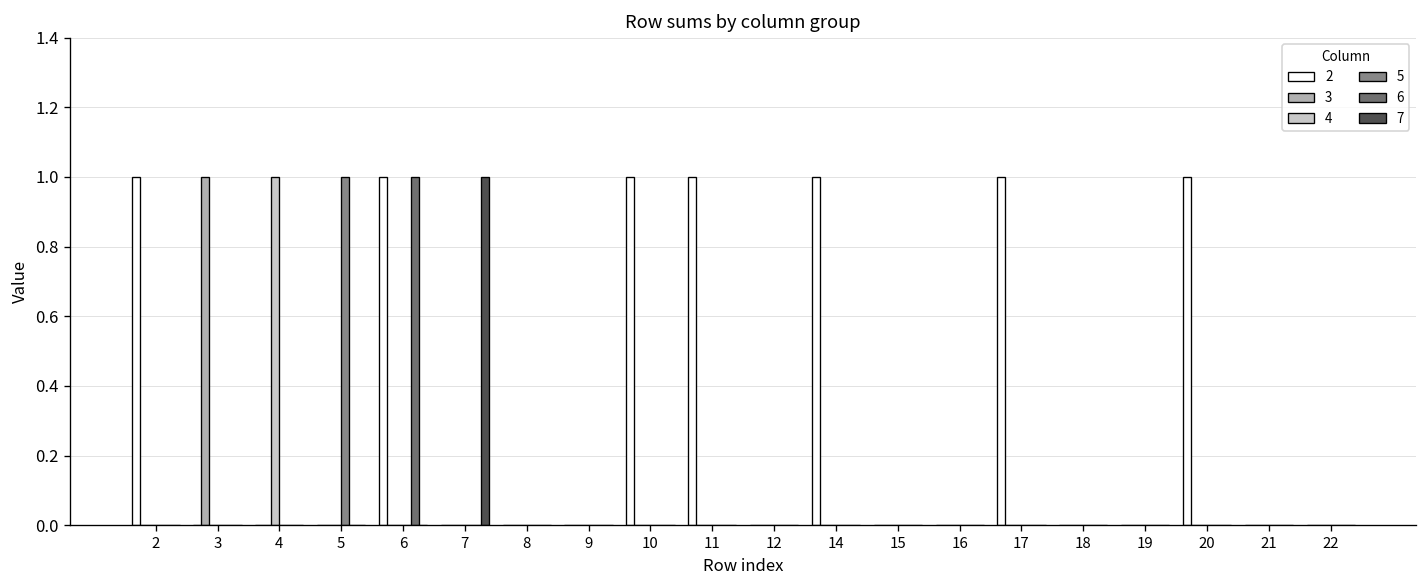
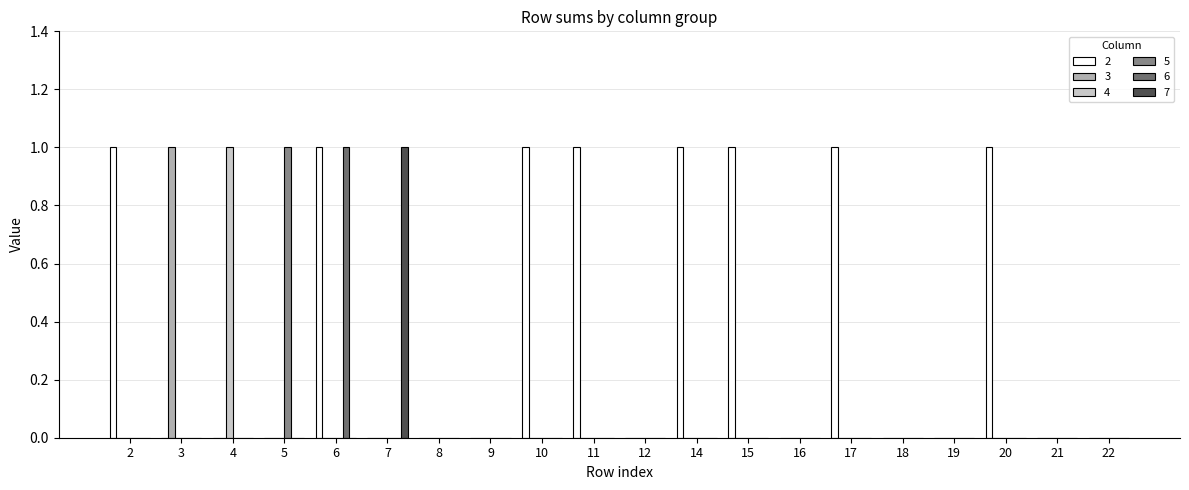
2, 15: 0 -> 1
